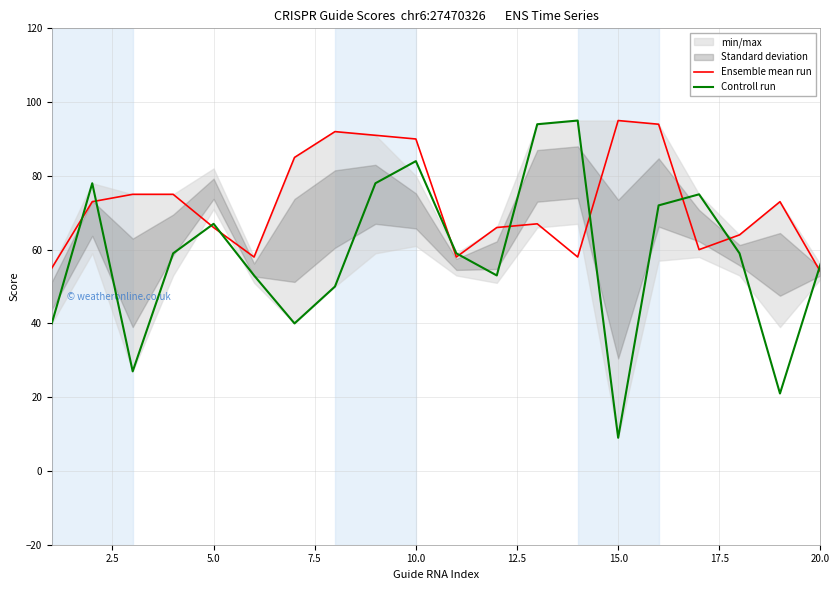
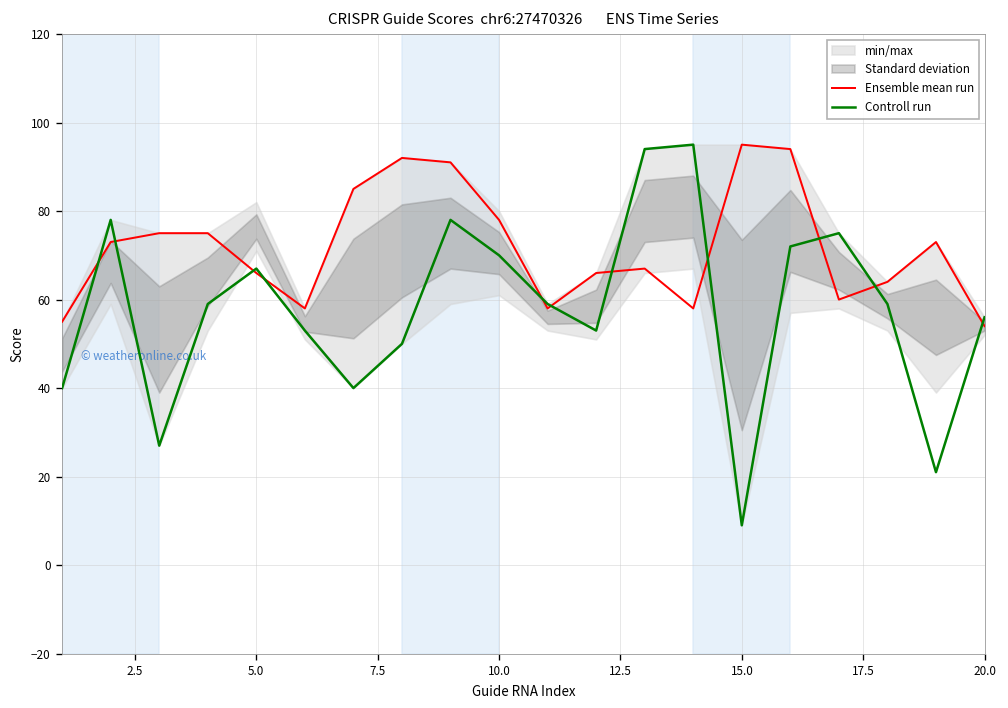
Ensemble mean run, 10.0: 90 -> 78
Controll run, 10.0: 84 -> 70
